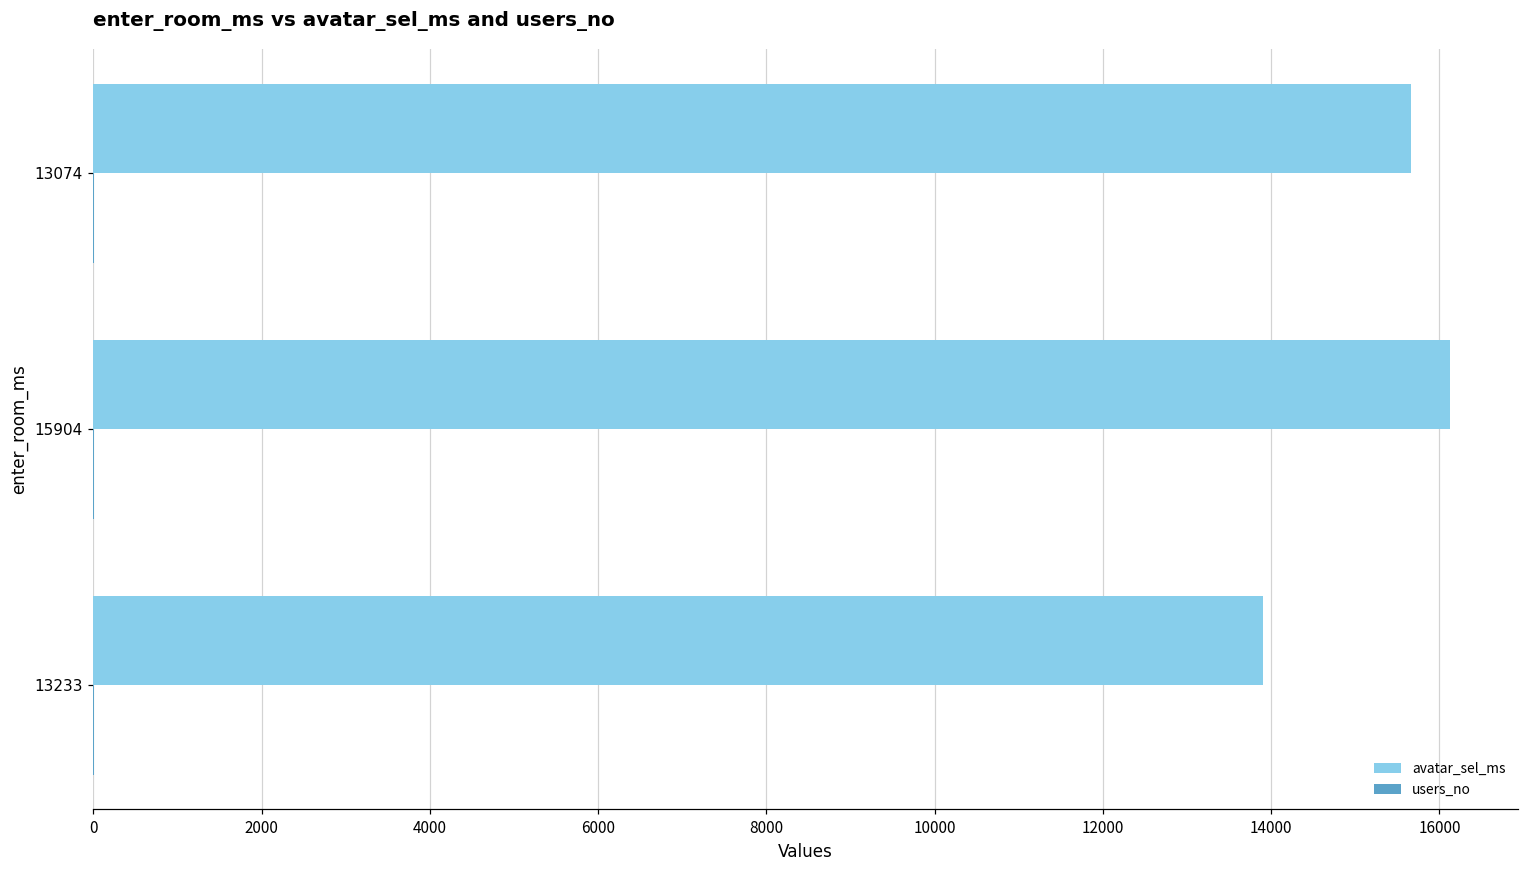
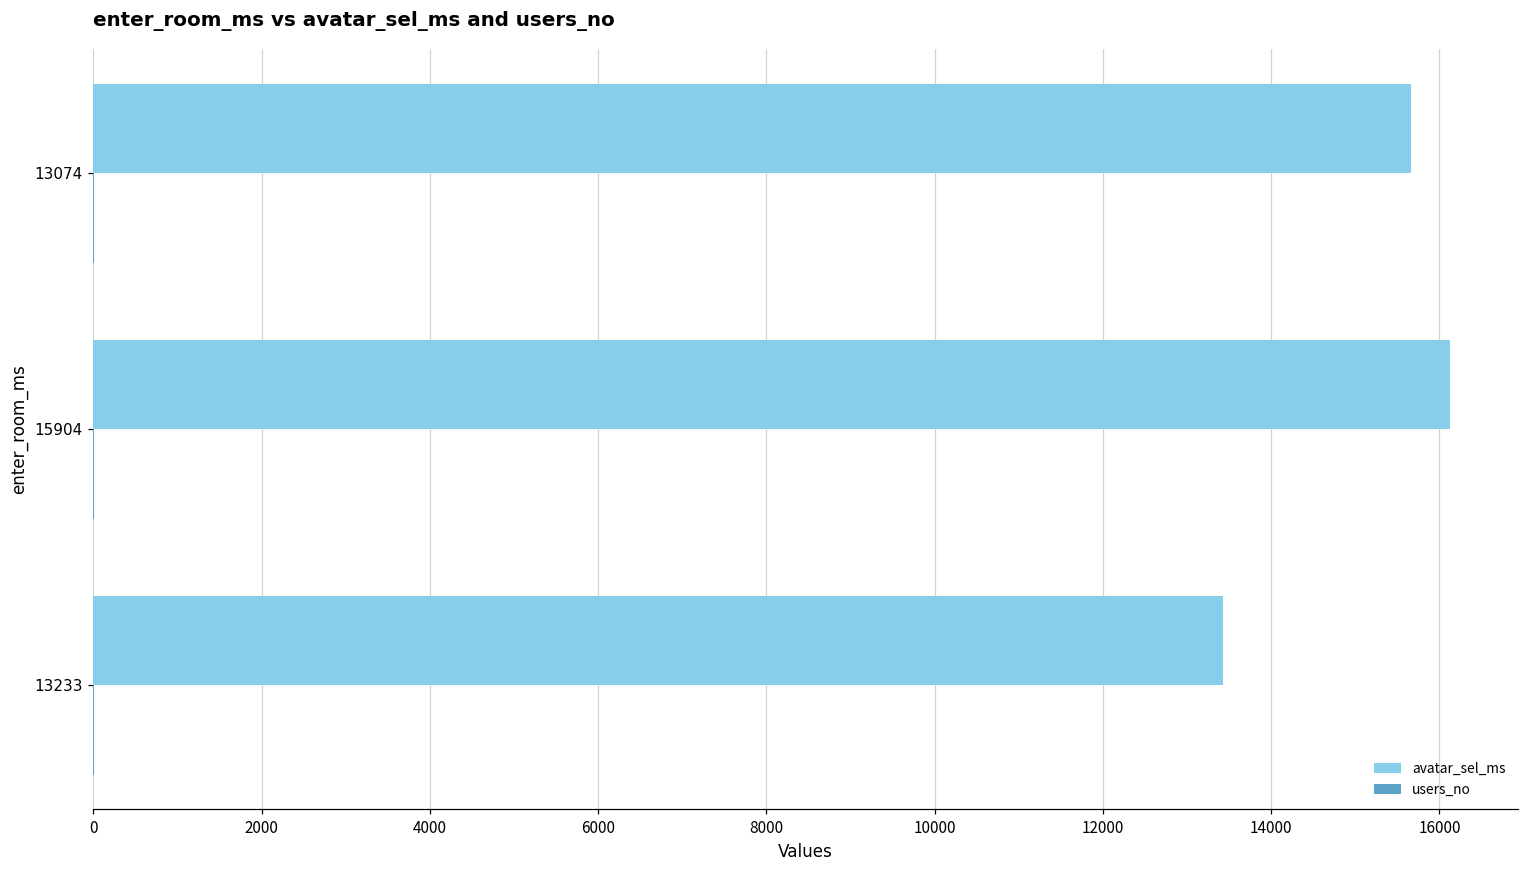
avatar_sel_ms, 13233: 13900 -> 13400
